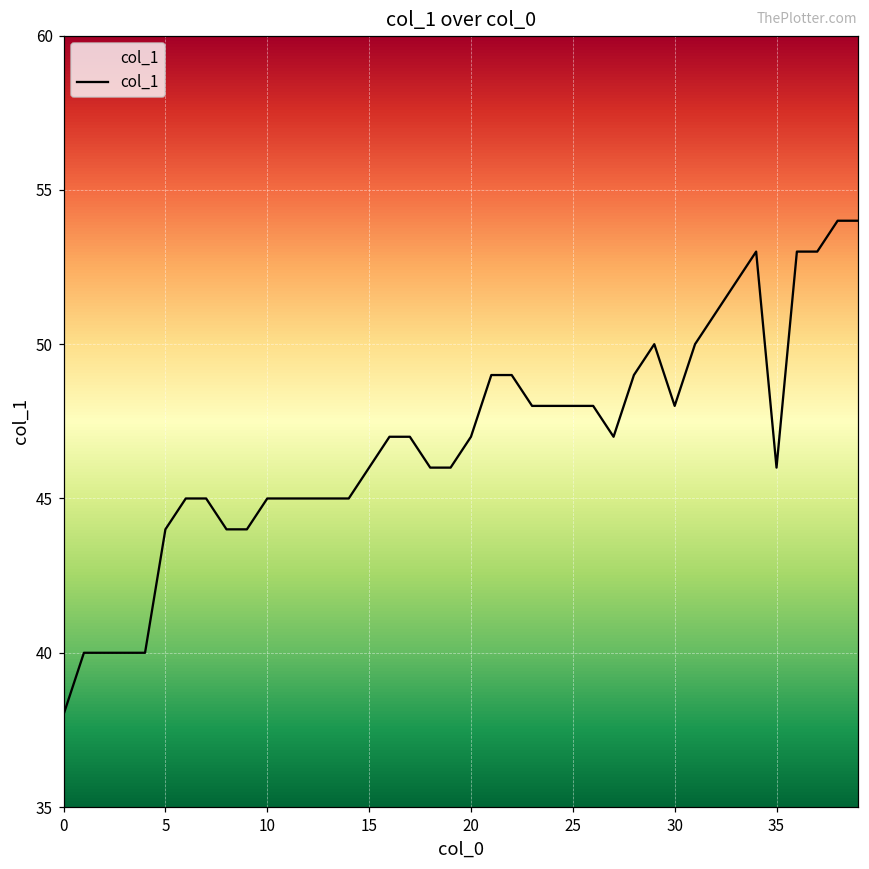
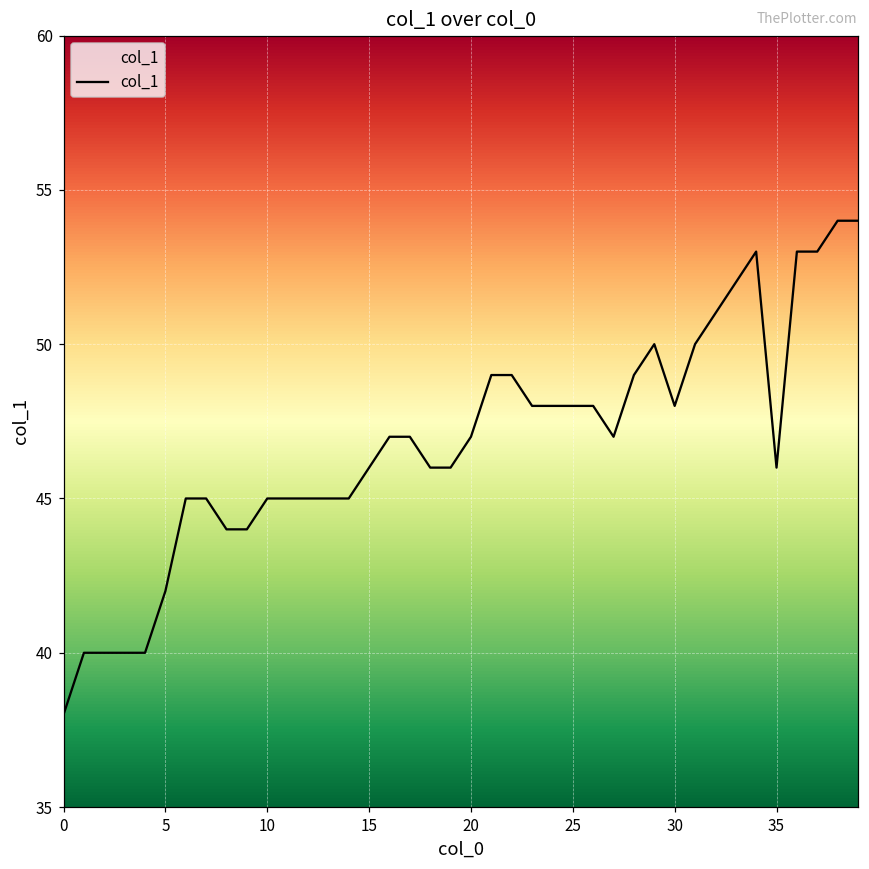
5: 44 -> 42
